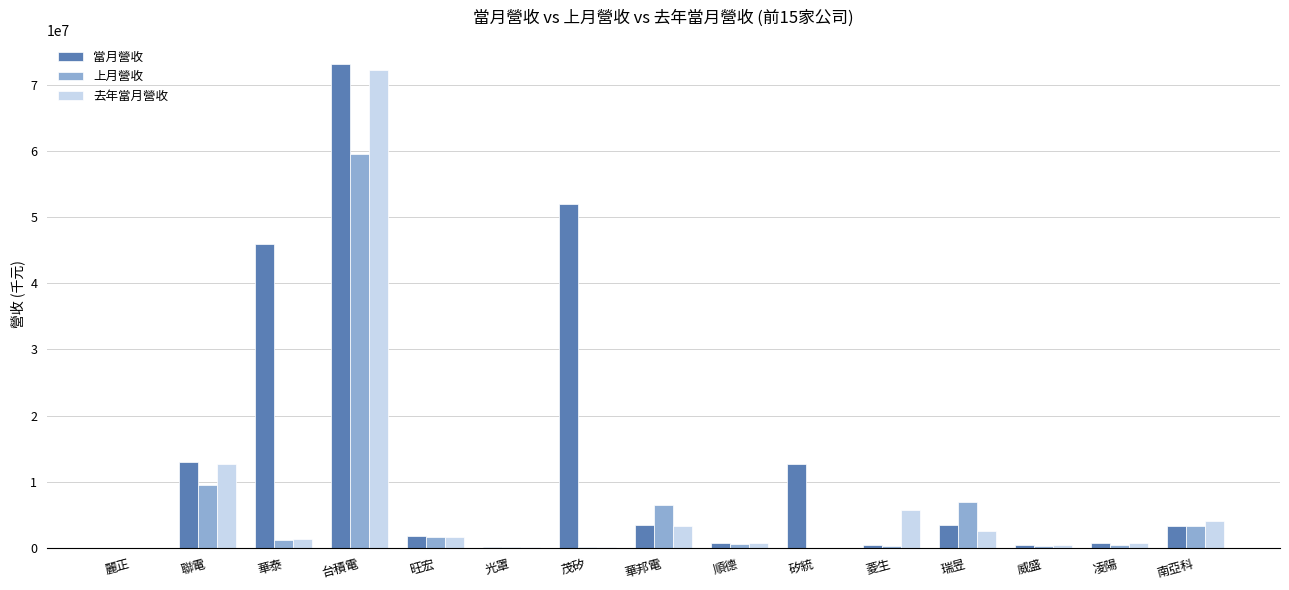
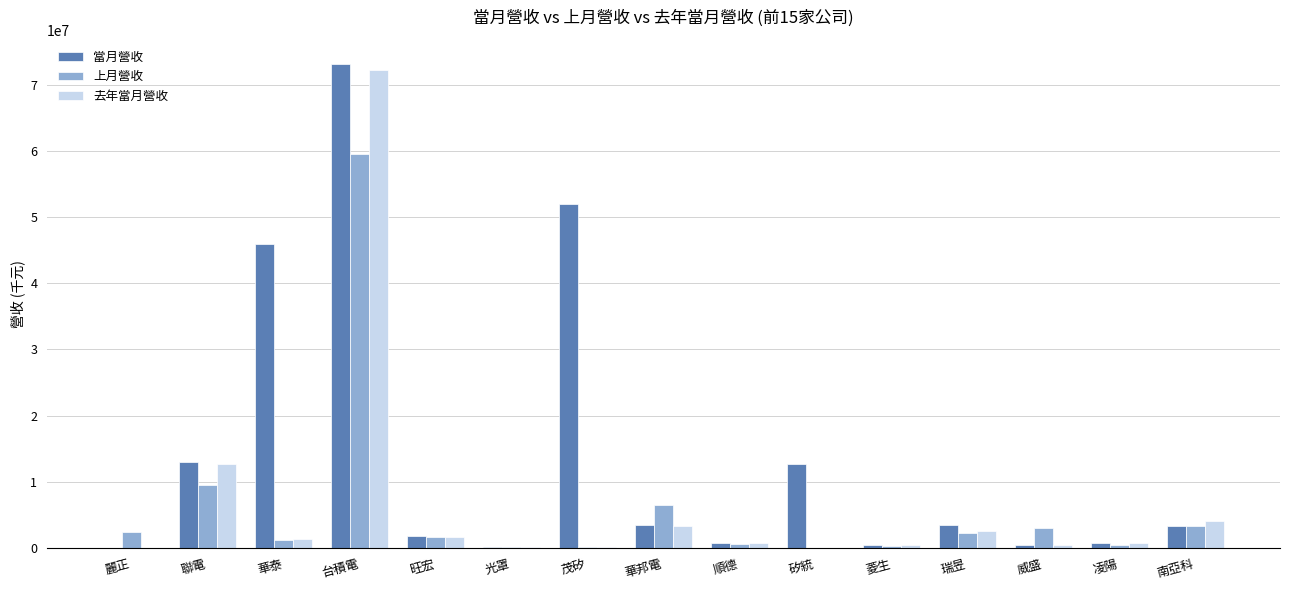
上月營收, 麗正: 0 -> 2000000
去年當月營收, 菱生: 6000000 -> 1000000
上月營收, 瑞昱: 7000000 -> 2000000
上月營收, 威盛: 0 -> 3000000
